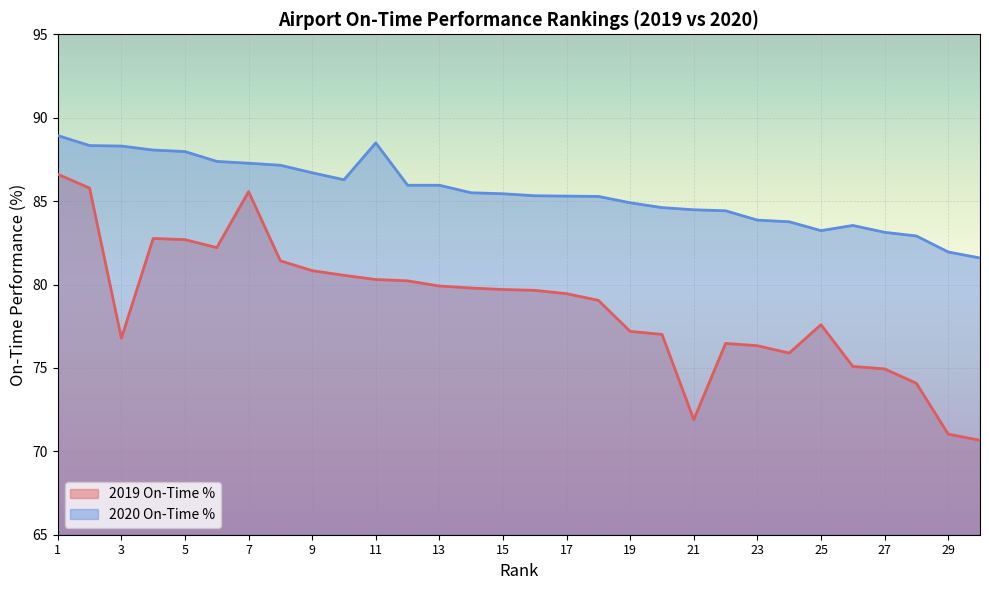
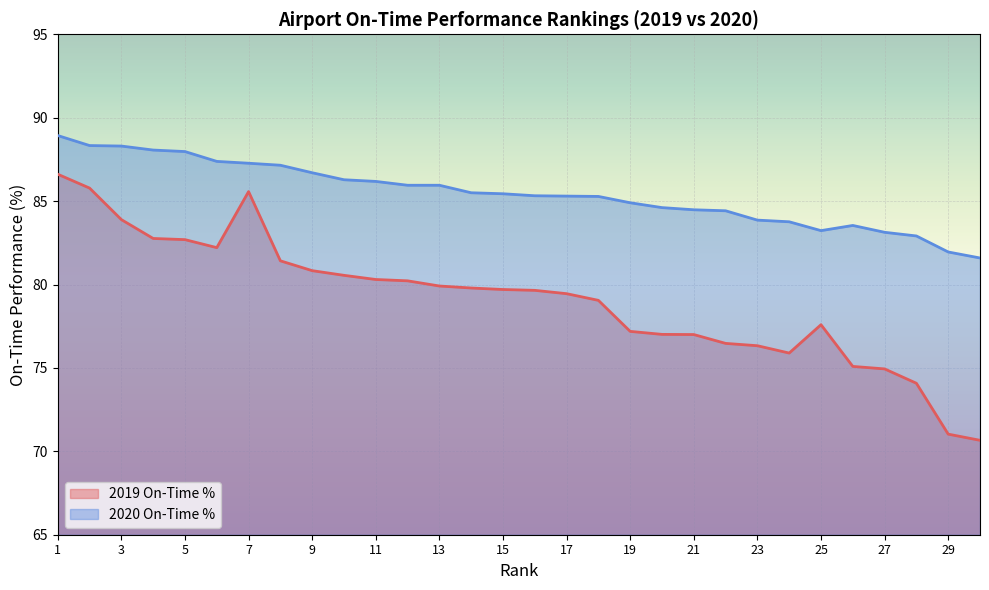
2019 On-Time %, 3: 76.8 -> 83.9
2020 On-Time %, 11: 88.5 -> 86.2
2019 On-Time %, 21: 71.9 -> 77.0
